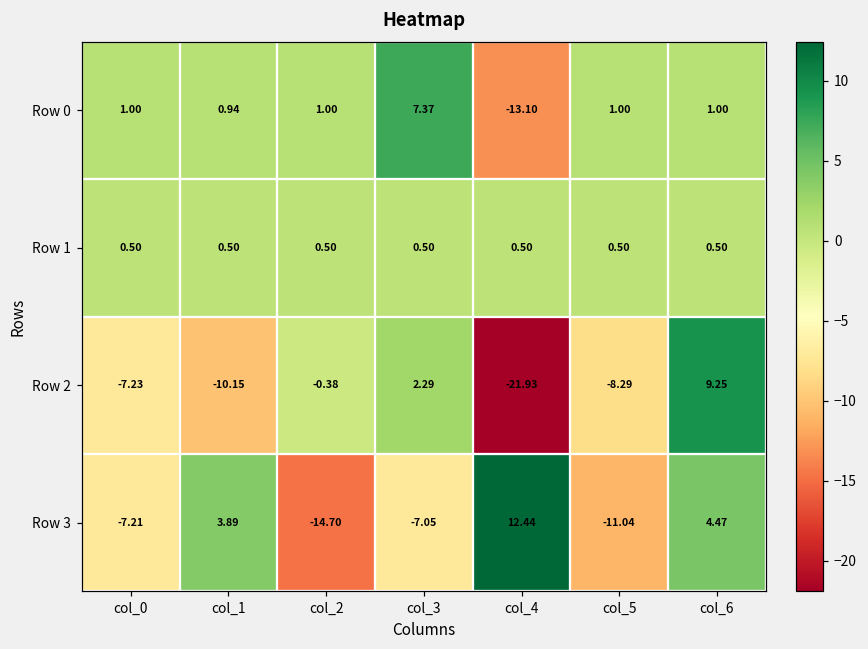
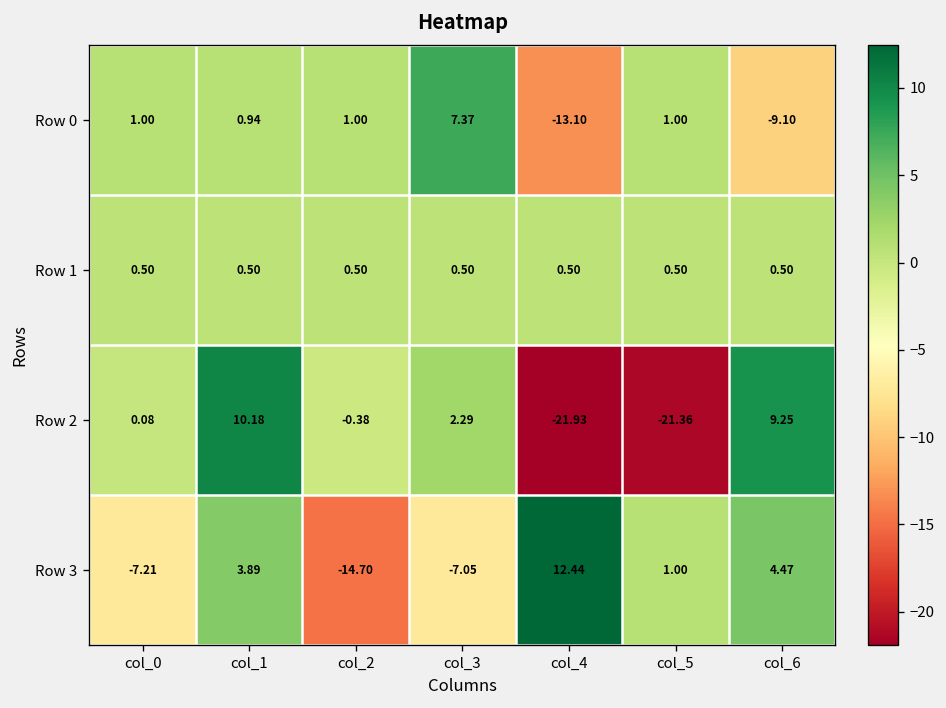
Row 0, col_6: 1.00 -> -9.10
Row 2, col_0: -7.23 -> 0.08
Row 2, col_1: -10.15 -> 10.18
Row 2, col_5: -8.29 -> -21.36
Row 3, col_5: -11.04 -> 1.00
